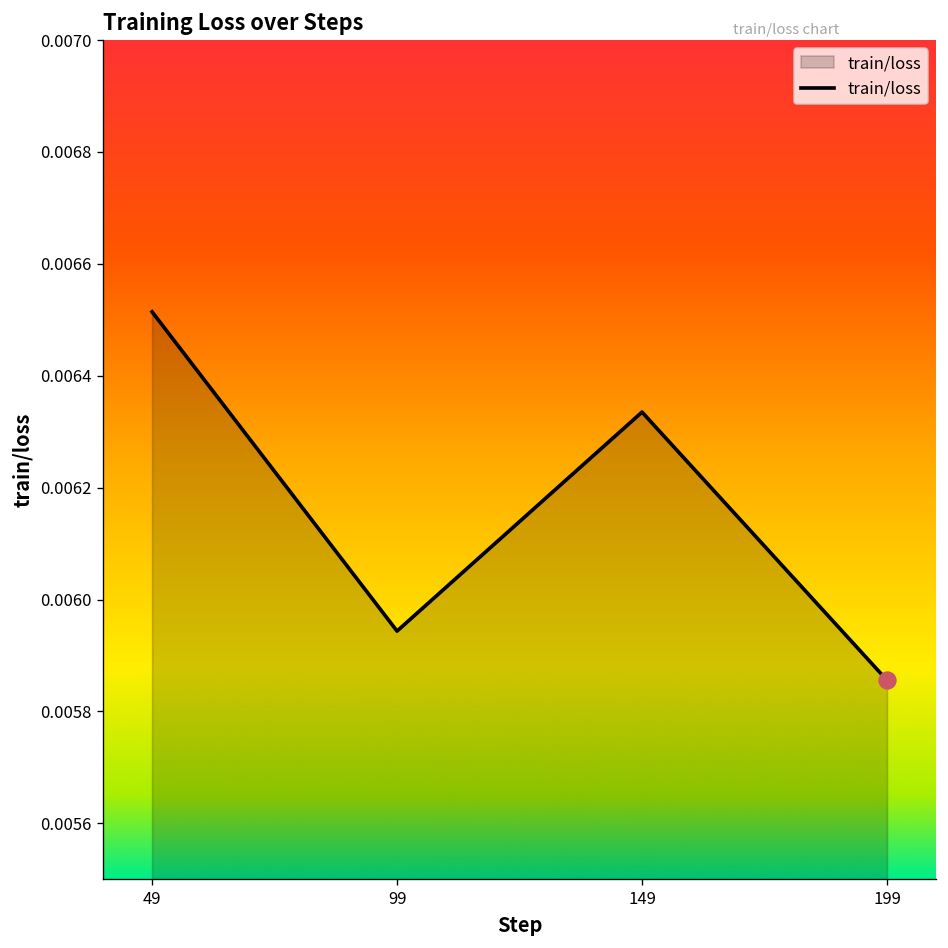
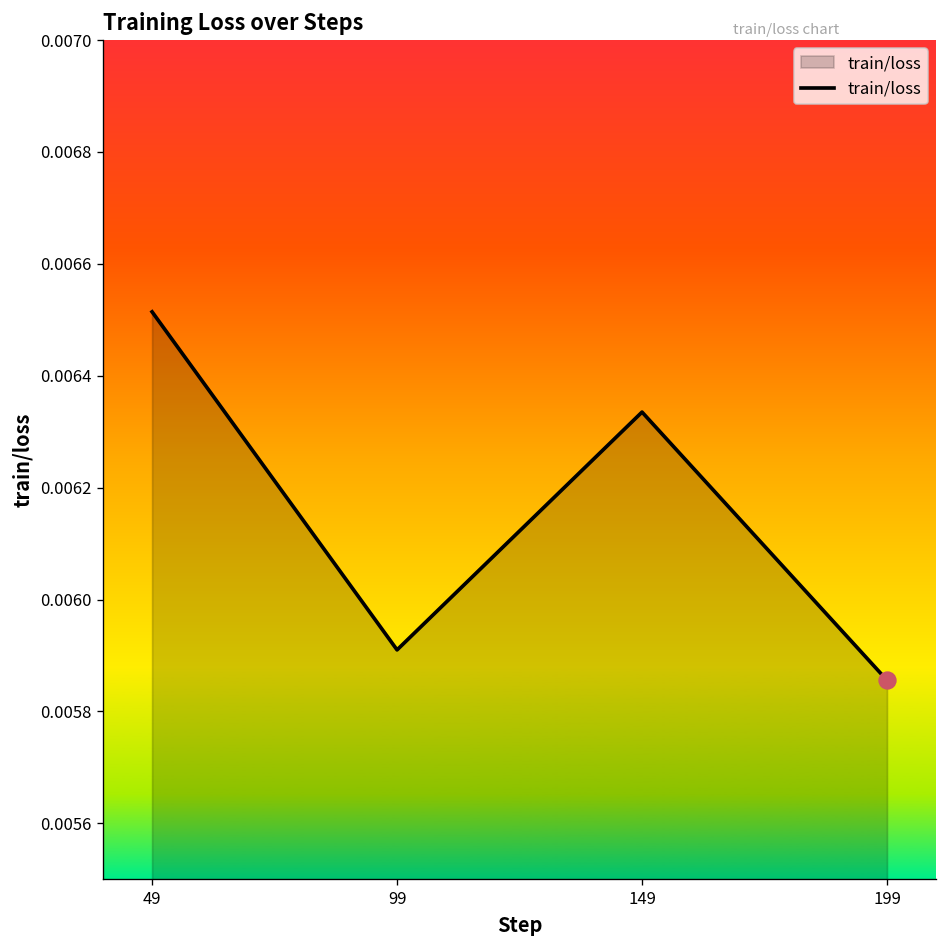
train/loss, 99: 0.00594 -> 0.00591
